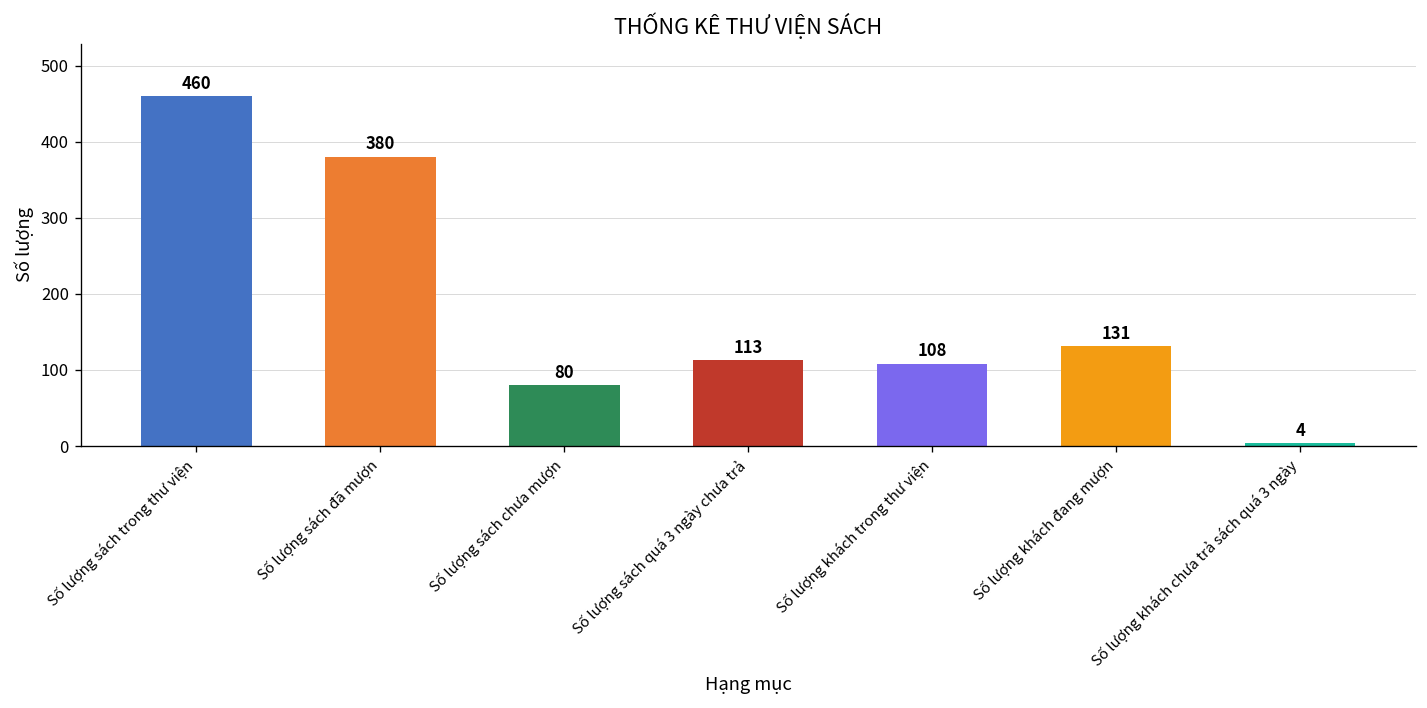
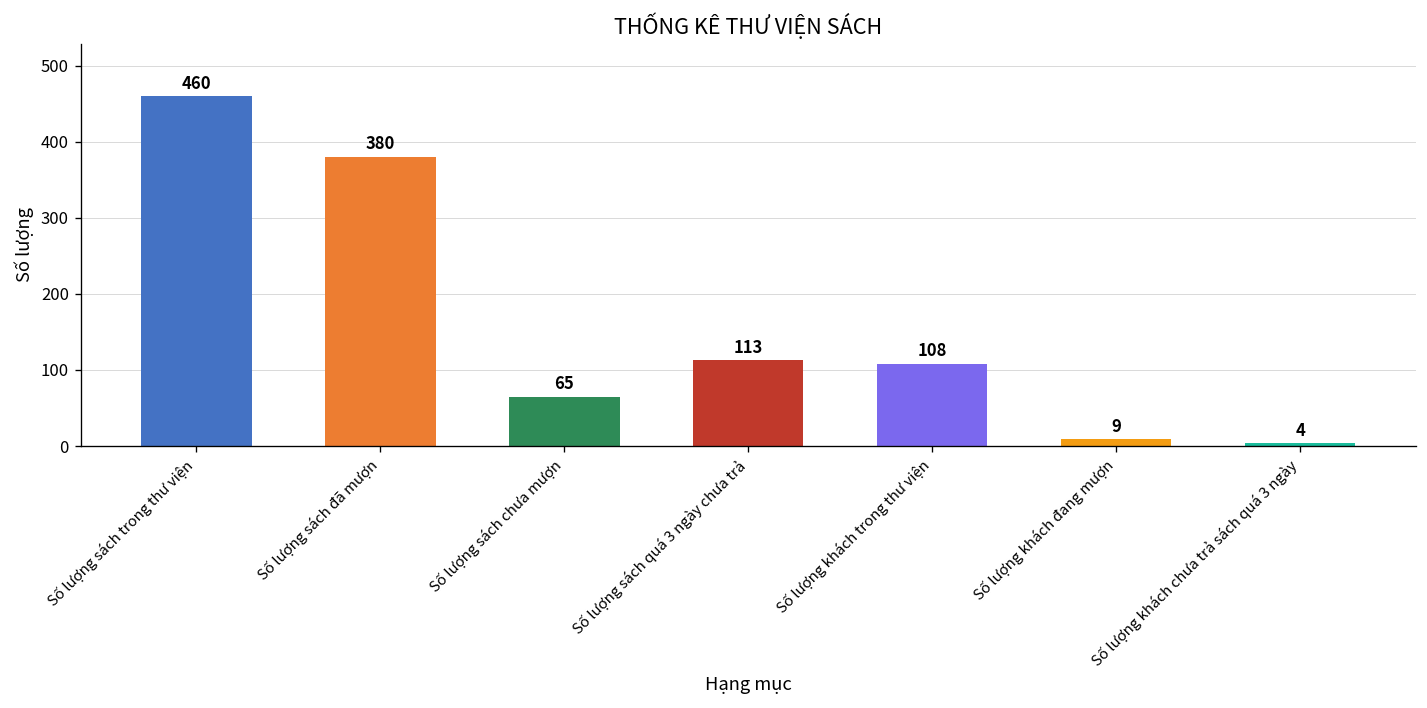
Số lượng sách chưa mượn: 80 -> 65
Số lượng khách đang mượn: 131 -> 9
